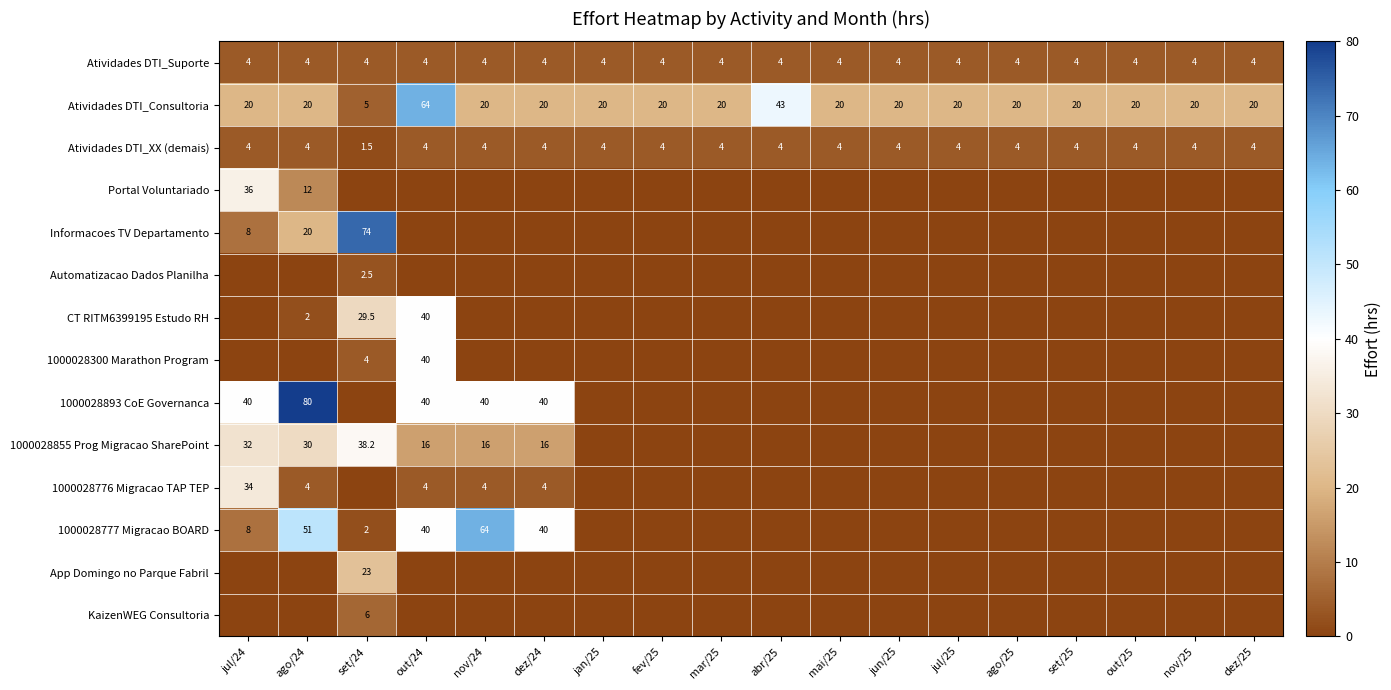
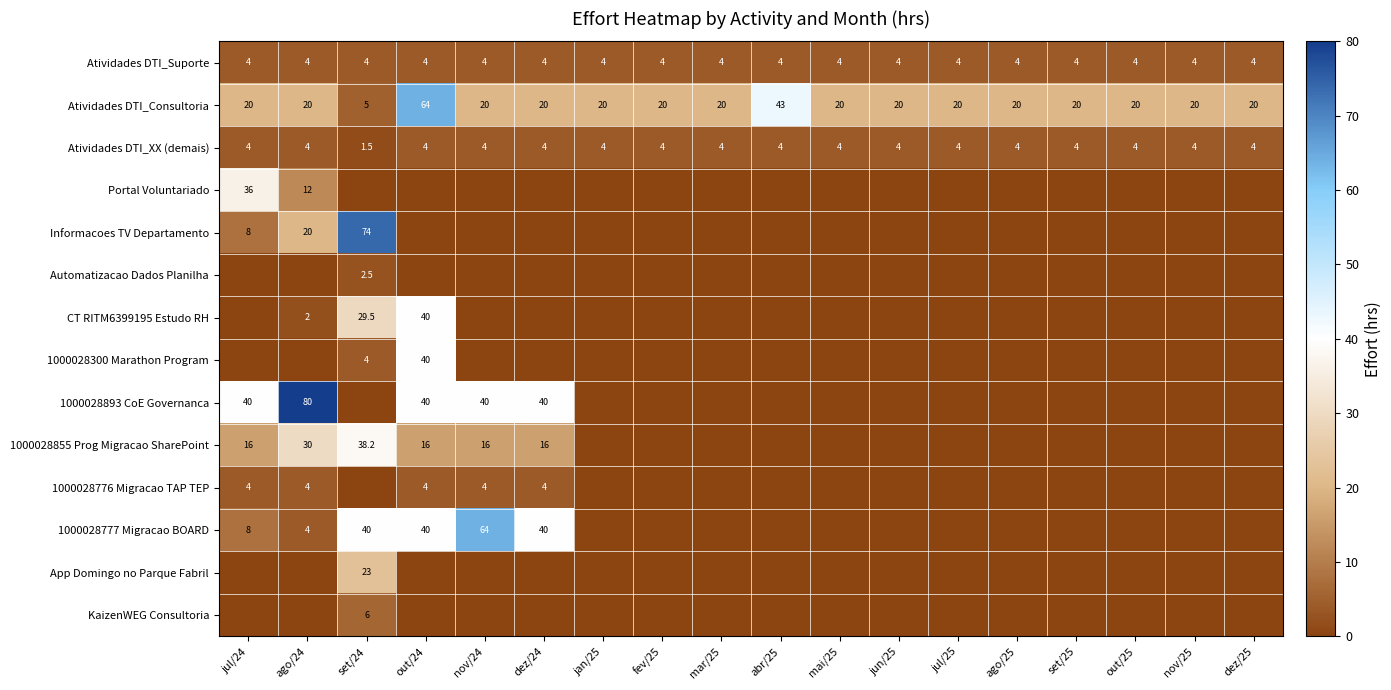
1000028855 Prog Migracao SharePoint, jul/24: 32 -> 16
1000028776 Migracao TAP TEP, jul/24: 34 -> 4
1000028777 Migracao BOARD, ago/24: 51 -> 4
1000028777 Migracao BOARD, set/24: 2 -> 40
